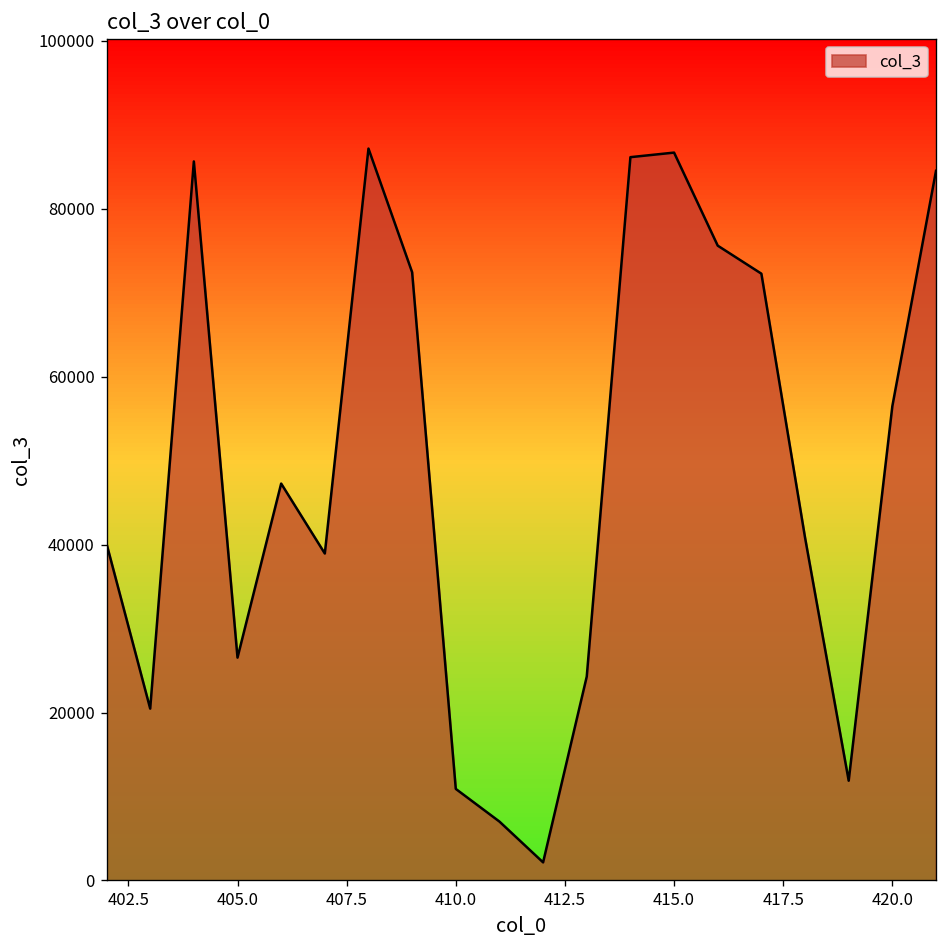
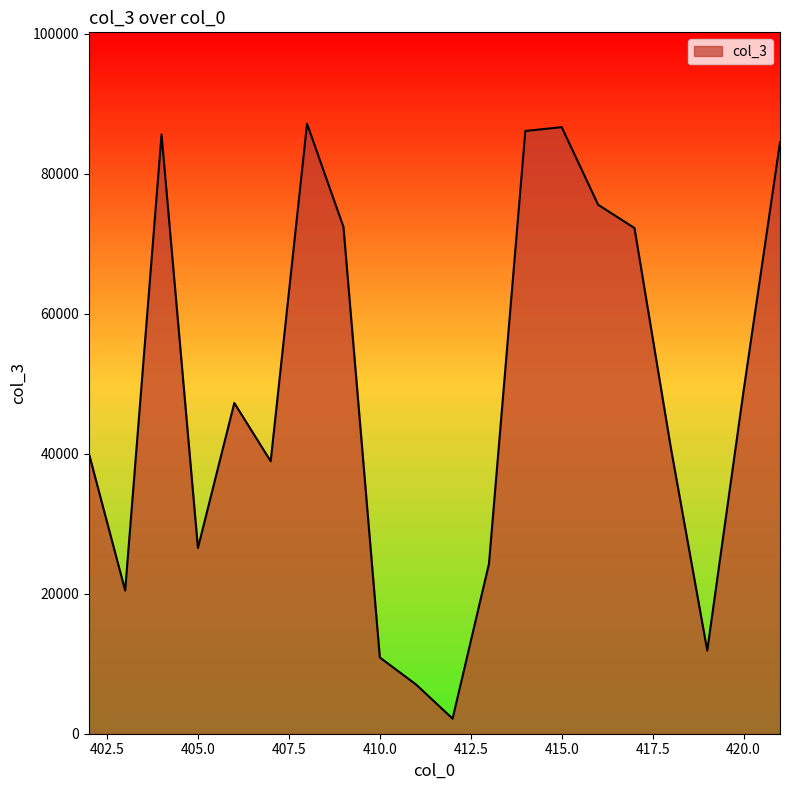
col_3, 420.0: 56000 -> 49000
